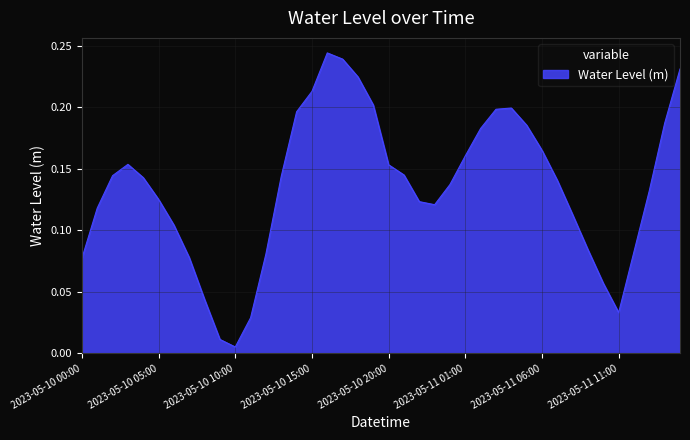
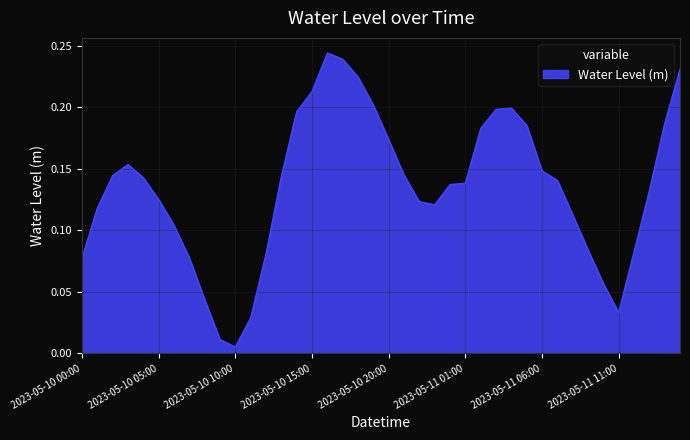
2023-05-10 20:00: 0.153 -> 0.174
2023-05-11 01:00: 0.161 -> 0.138
2023-05-11 06:00: 0.165 -> 0.148
